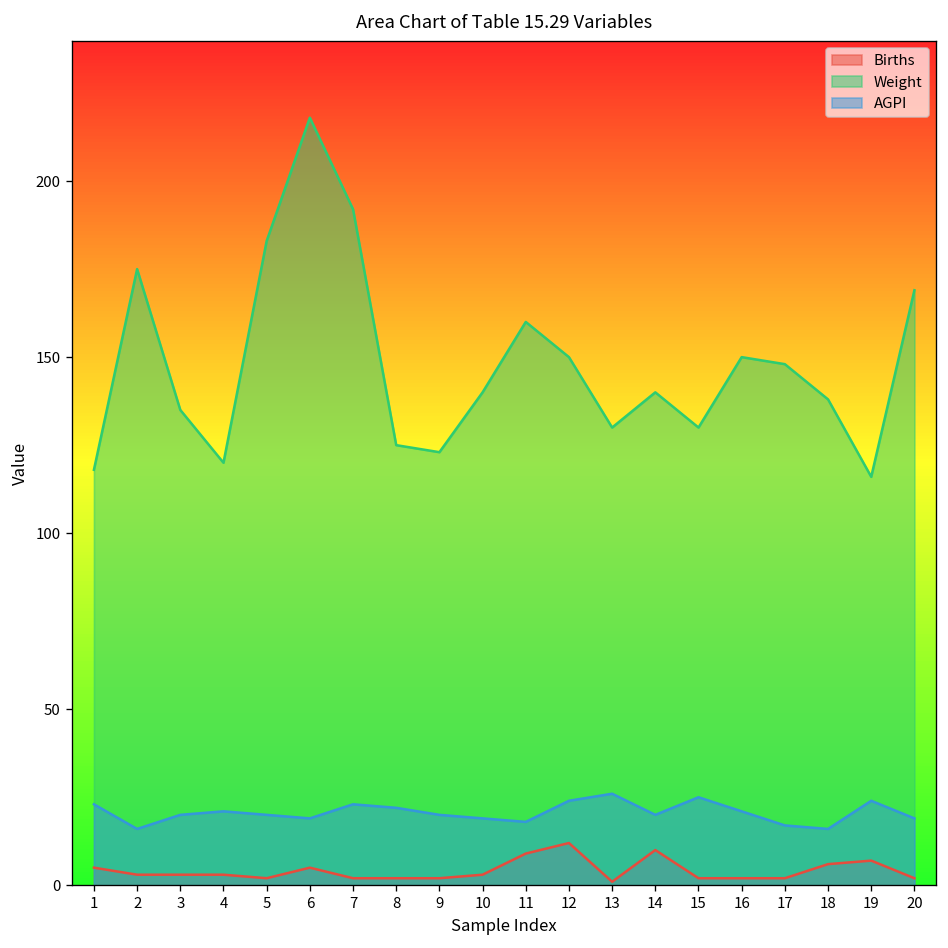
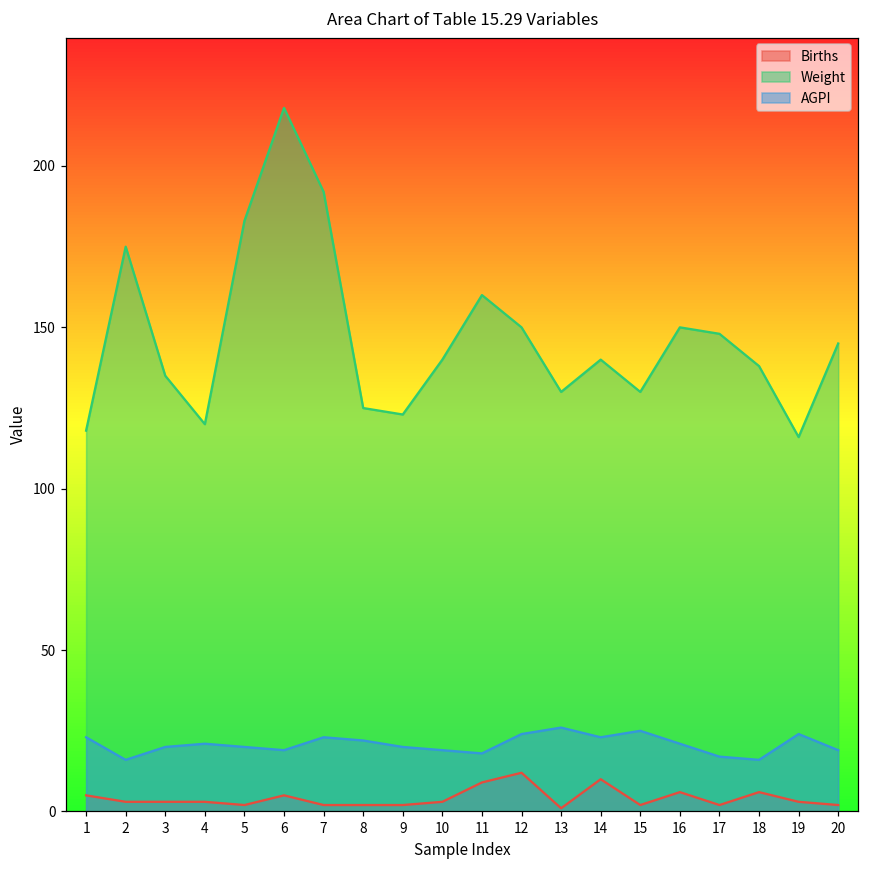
AGPI, 14: 20 -> 23
Births, 16: 2 -> 6
Births, 19: 7 -> 3
Weight, 20: 169 -> 145
